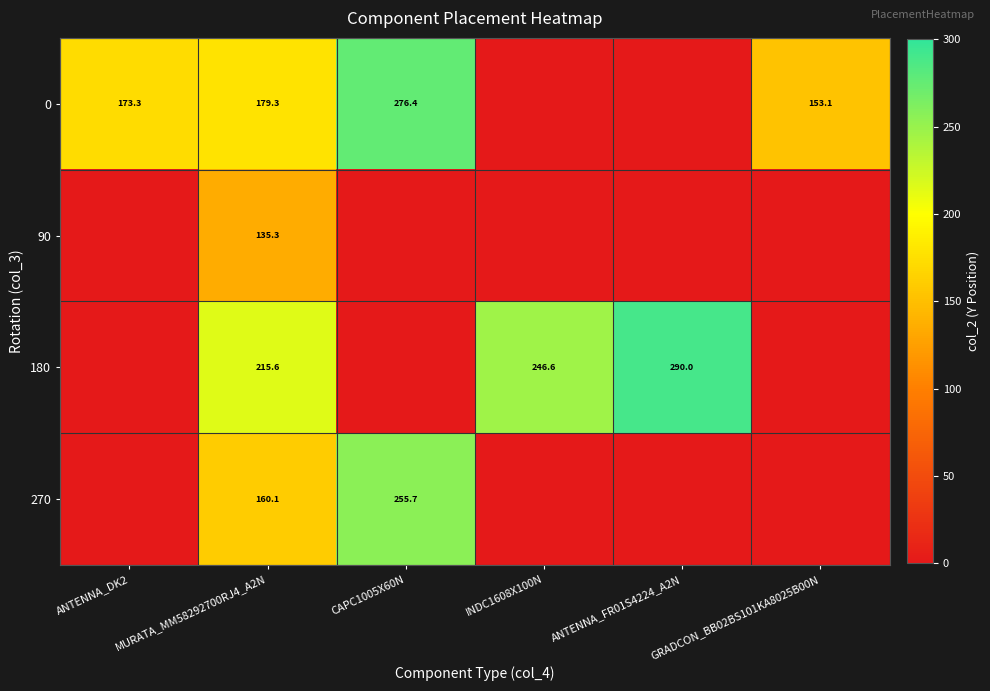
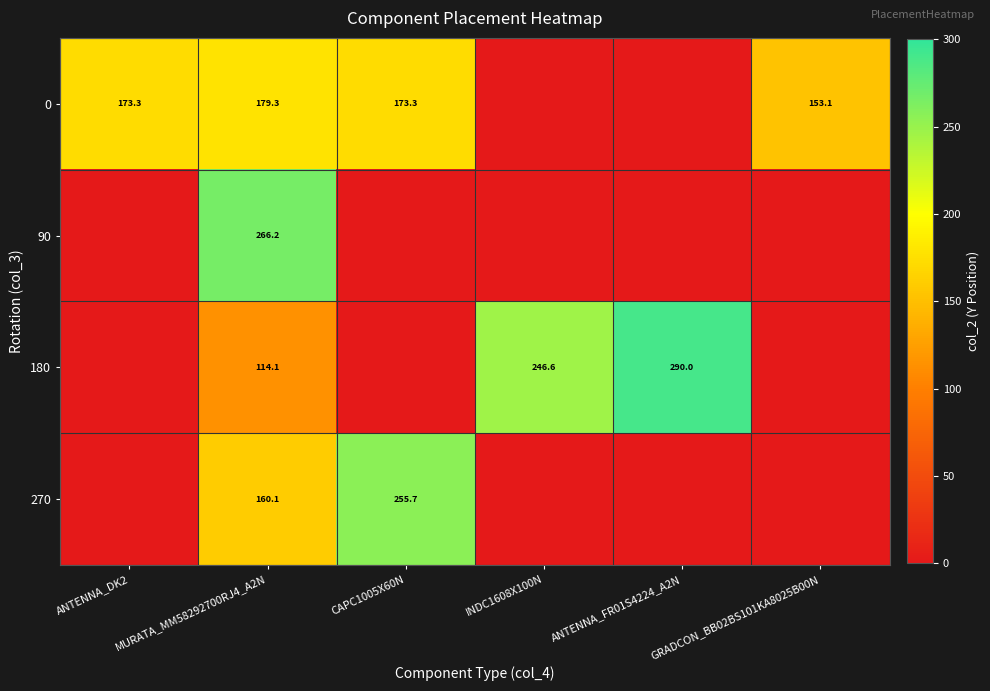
0, CAPC1005X60N: 276.4 -> 173.3
90, MURATA_MM58292700RJ4_A2N: 135.3 -> 266.2
180, MURATA_MM58292700RJ4_A2N: 215.6 -> 114.1
